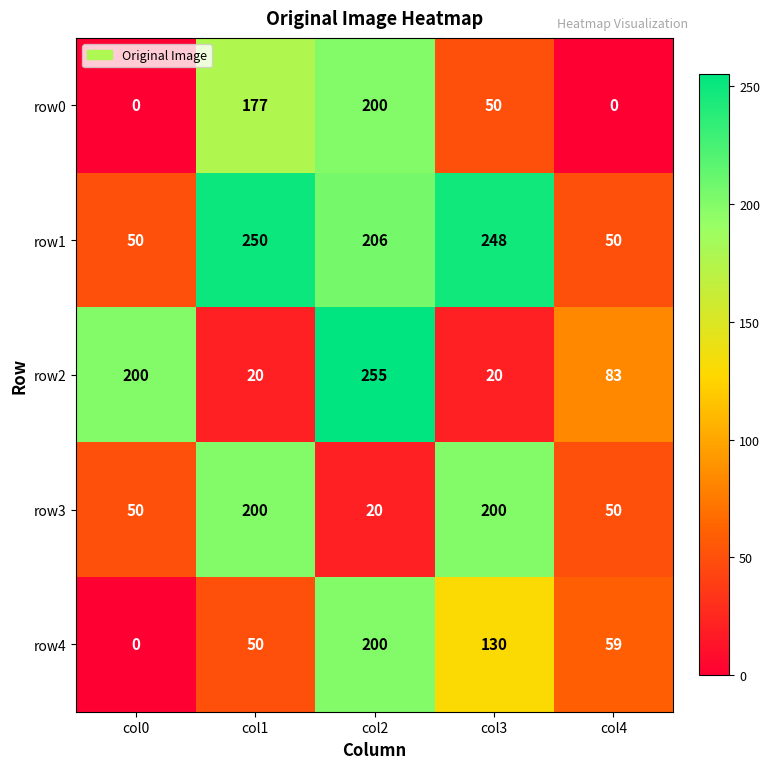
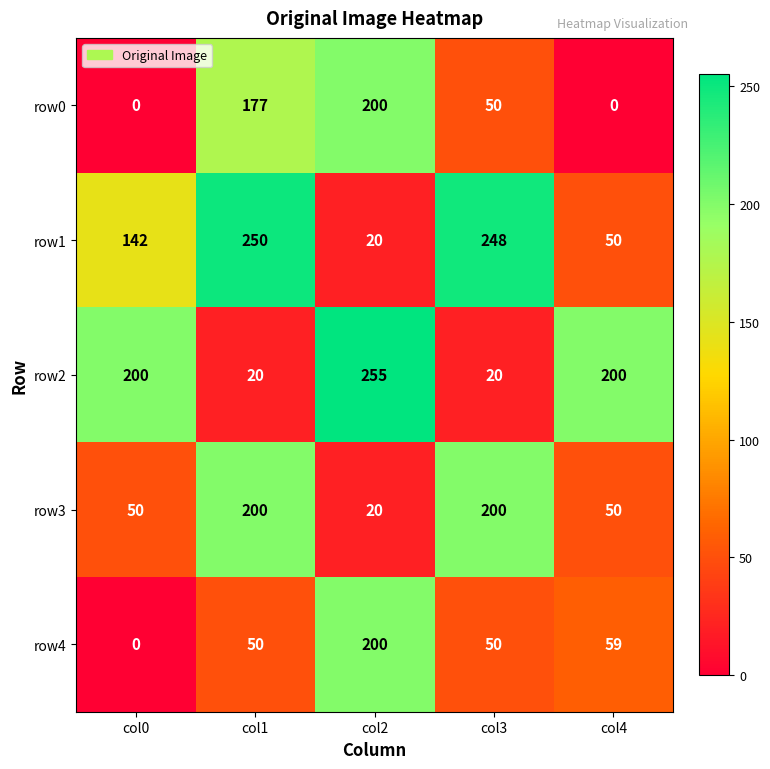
row1, col0: 50 -> 142
row1, col2: 206 -> 20
row2, col4: 83 -> 200
row4, col3: 130 -> 50
